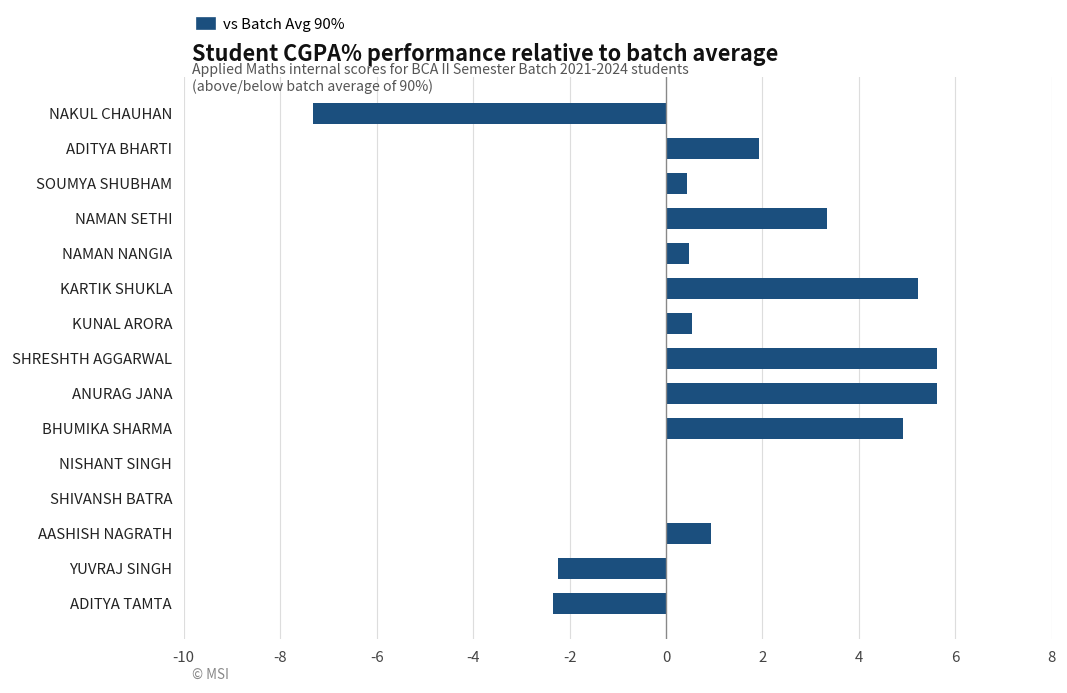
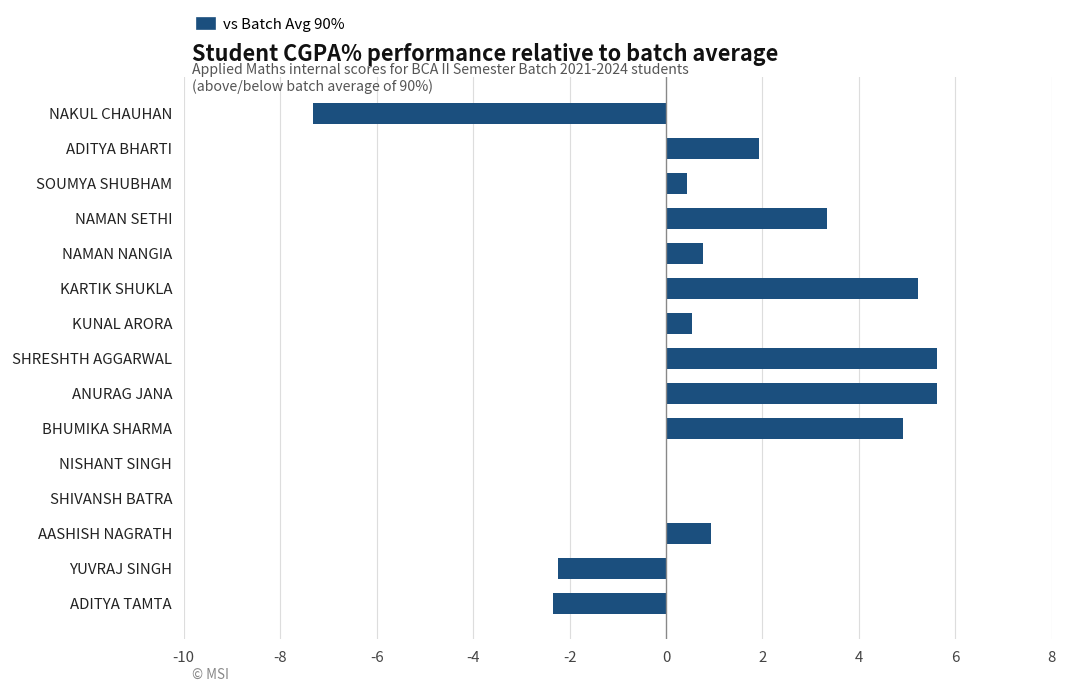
NAMAN NANGIA: 0.5 -> 0.8
